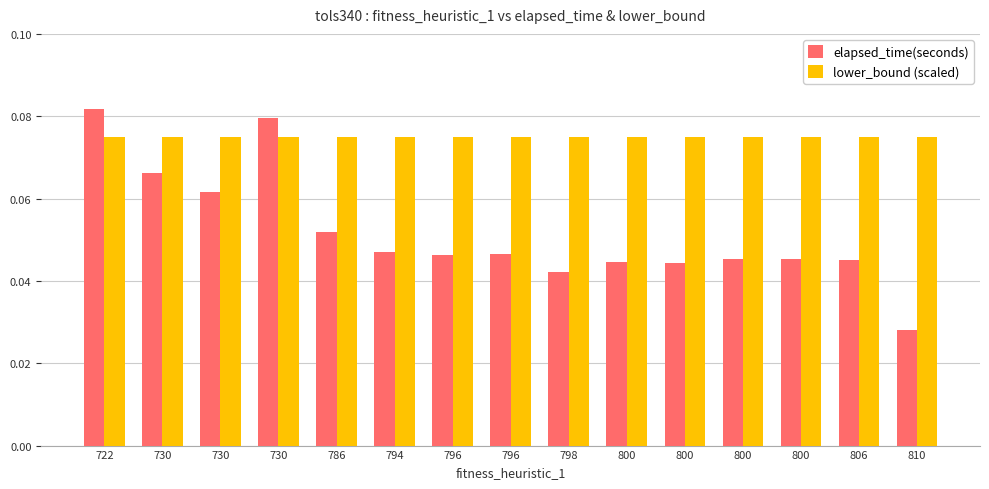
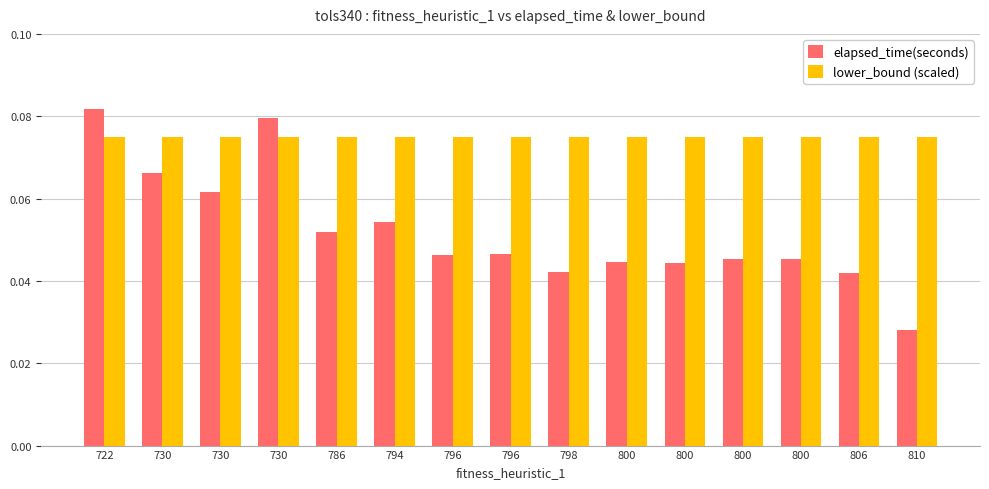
elapsed_time(seconds), 794: 0.047 -> 0.054
elapsed_time(seconds), 806: 0.045 -> 0.042
